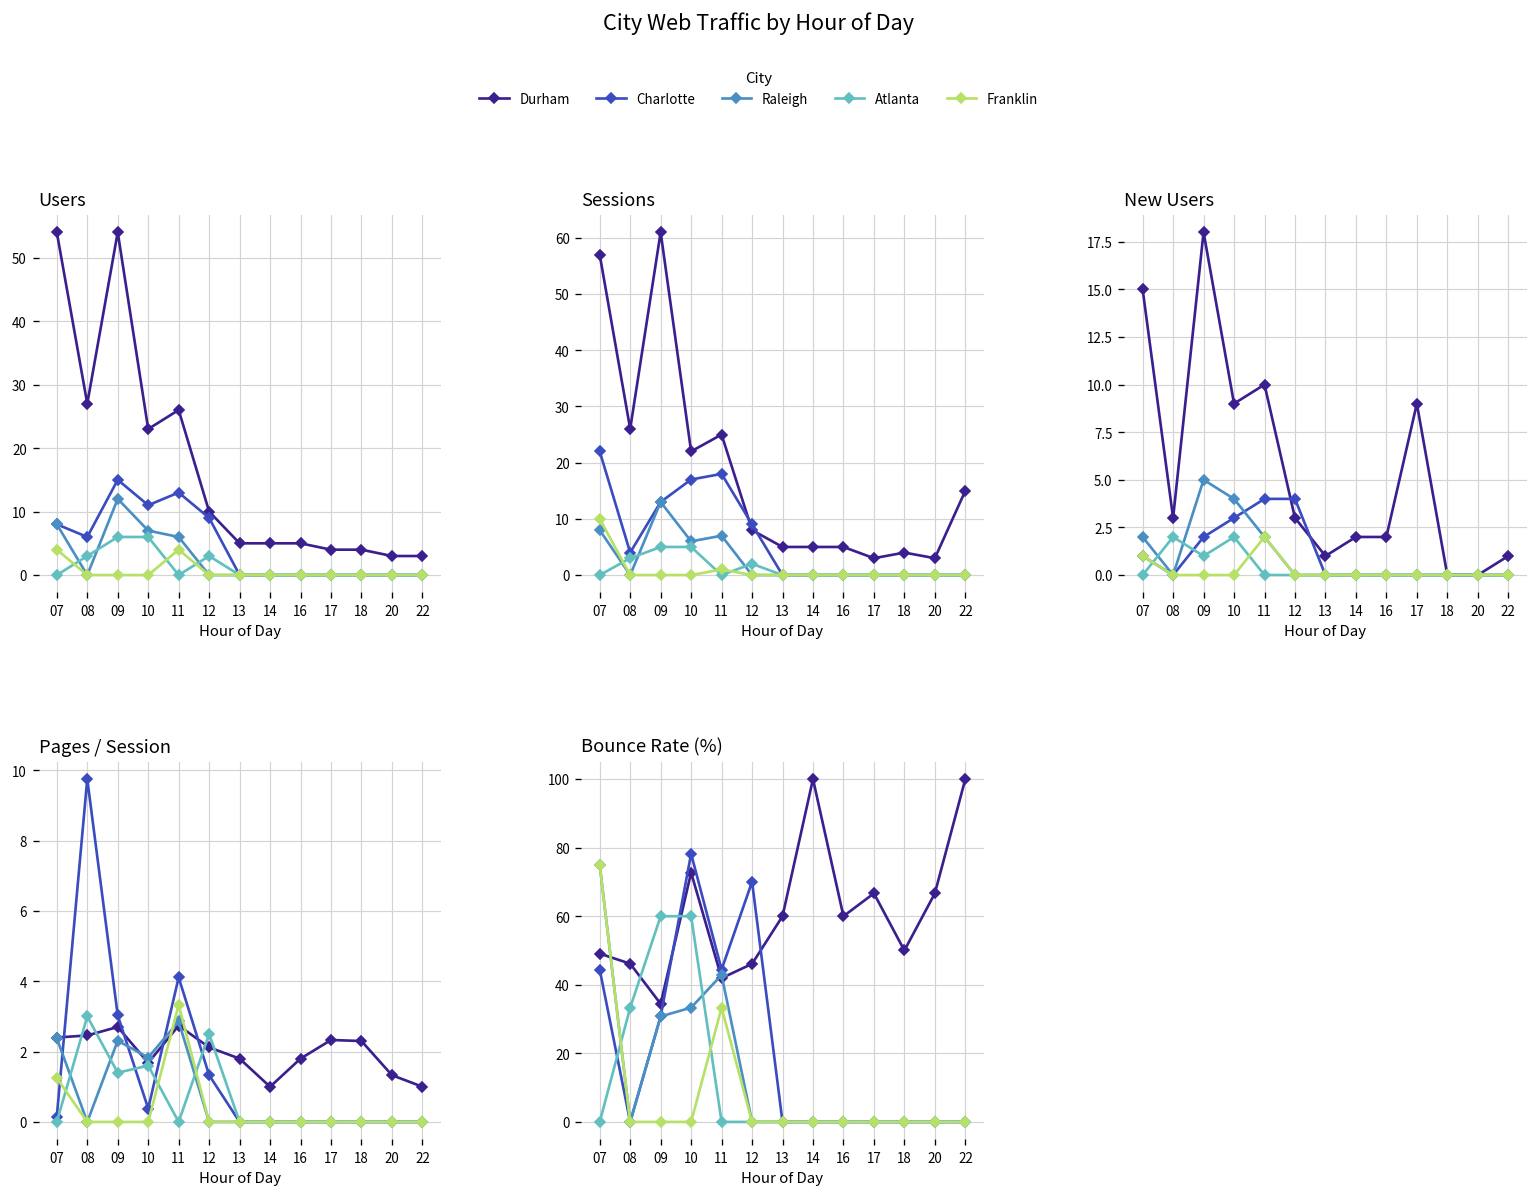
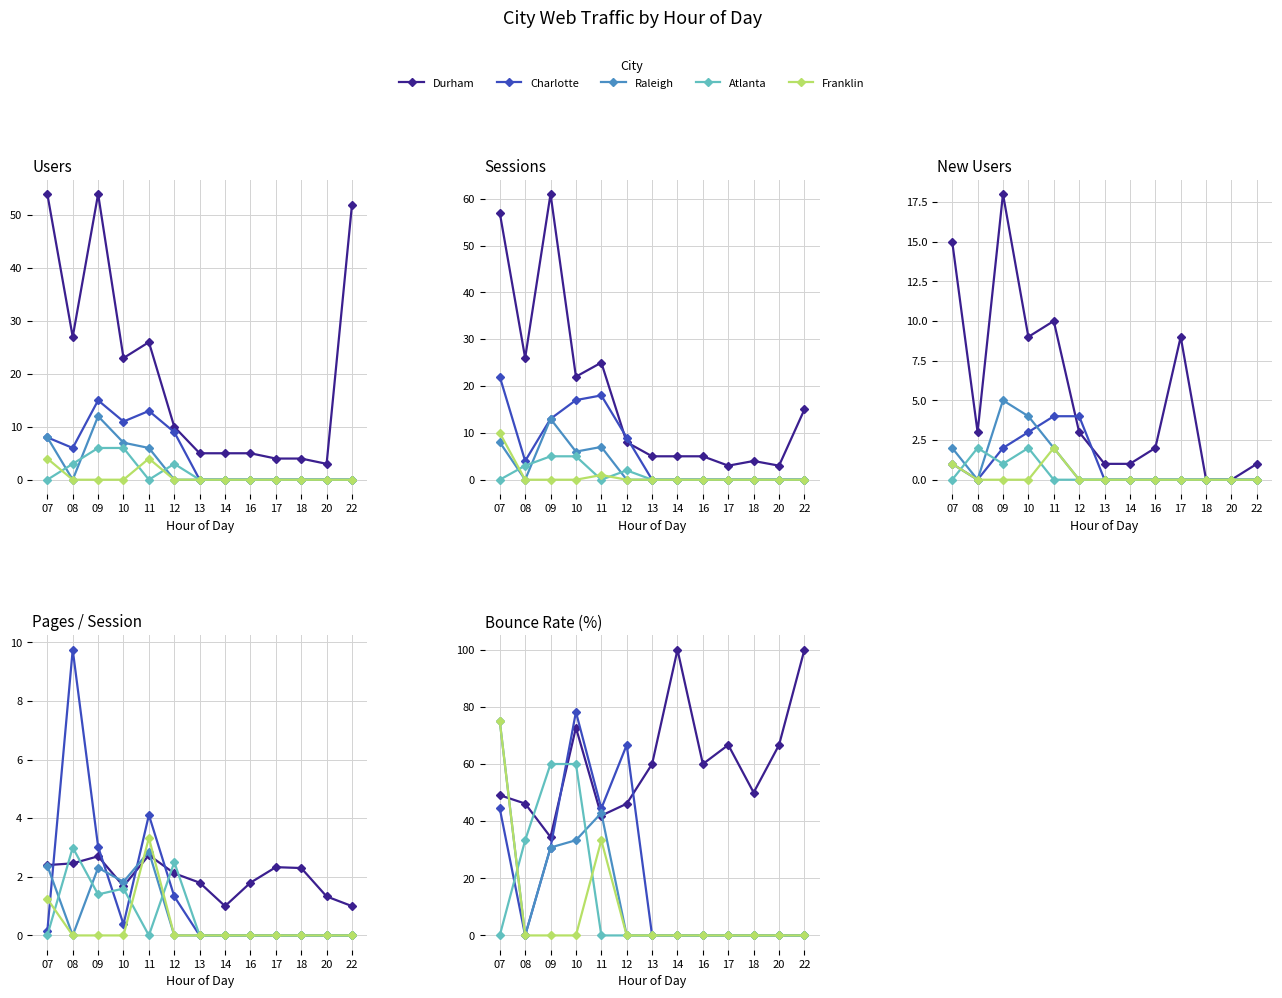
Users, Durham, 22: 3 -> 52
New Users, Durham, 14: 2 -> 1
Bounce Rate (%), Charlotte, 12: 70 -> 67
